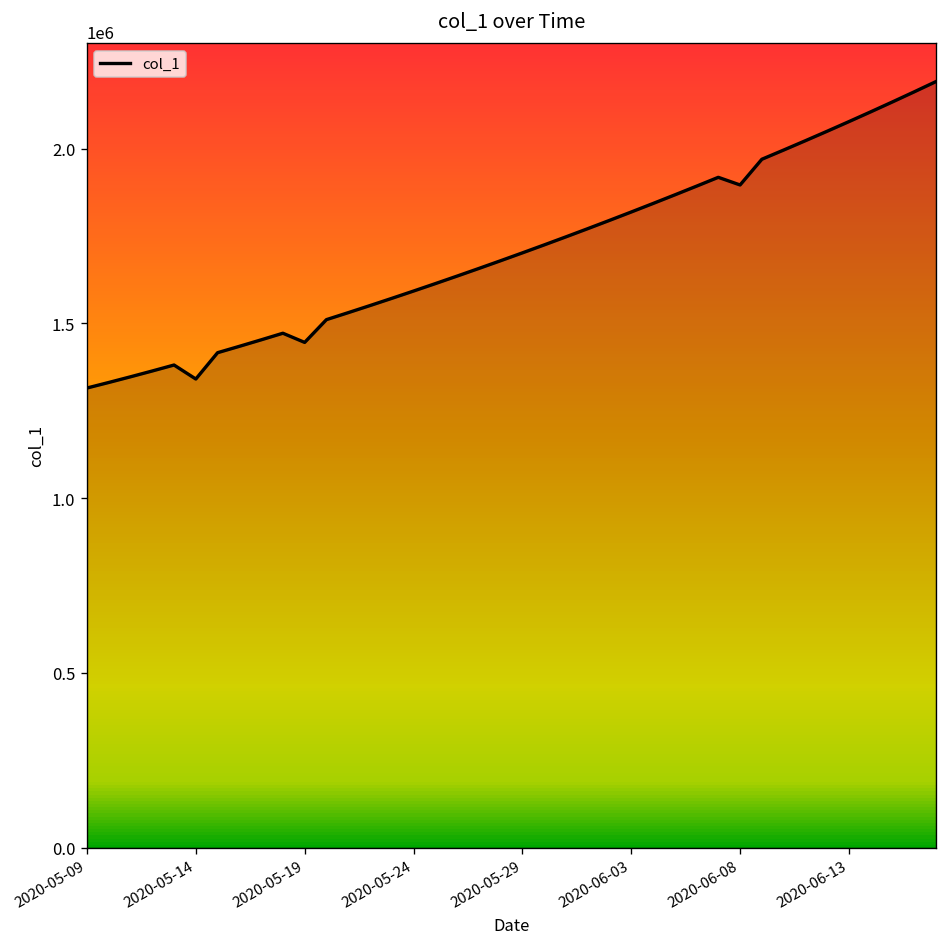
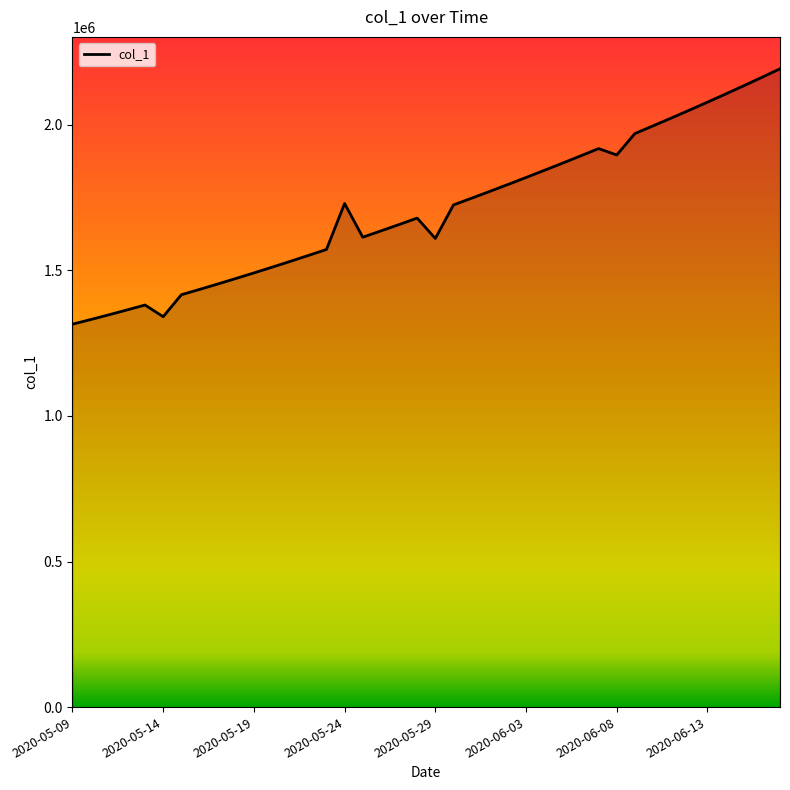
2020-05-19: 1450000 -> 1490000
2020-05-24: 1590000 -> 1730000
2020-05-29: 1700000 -> 1610000
